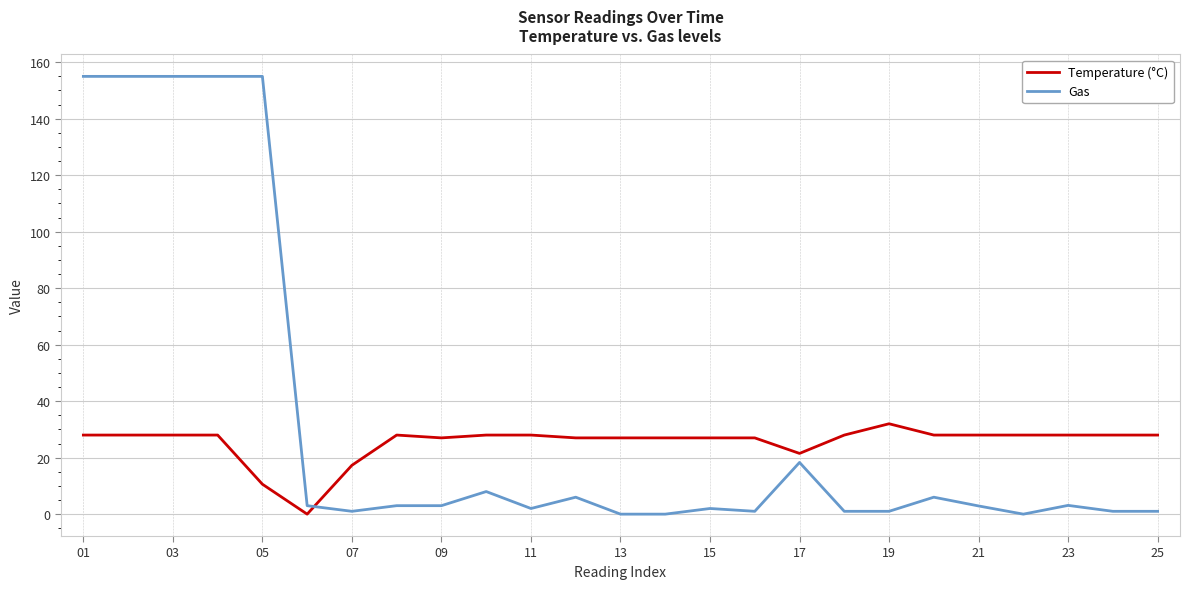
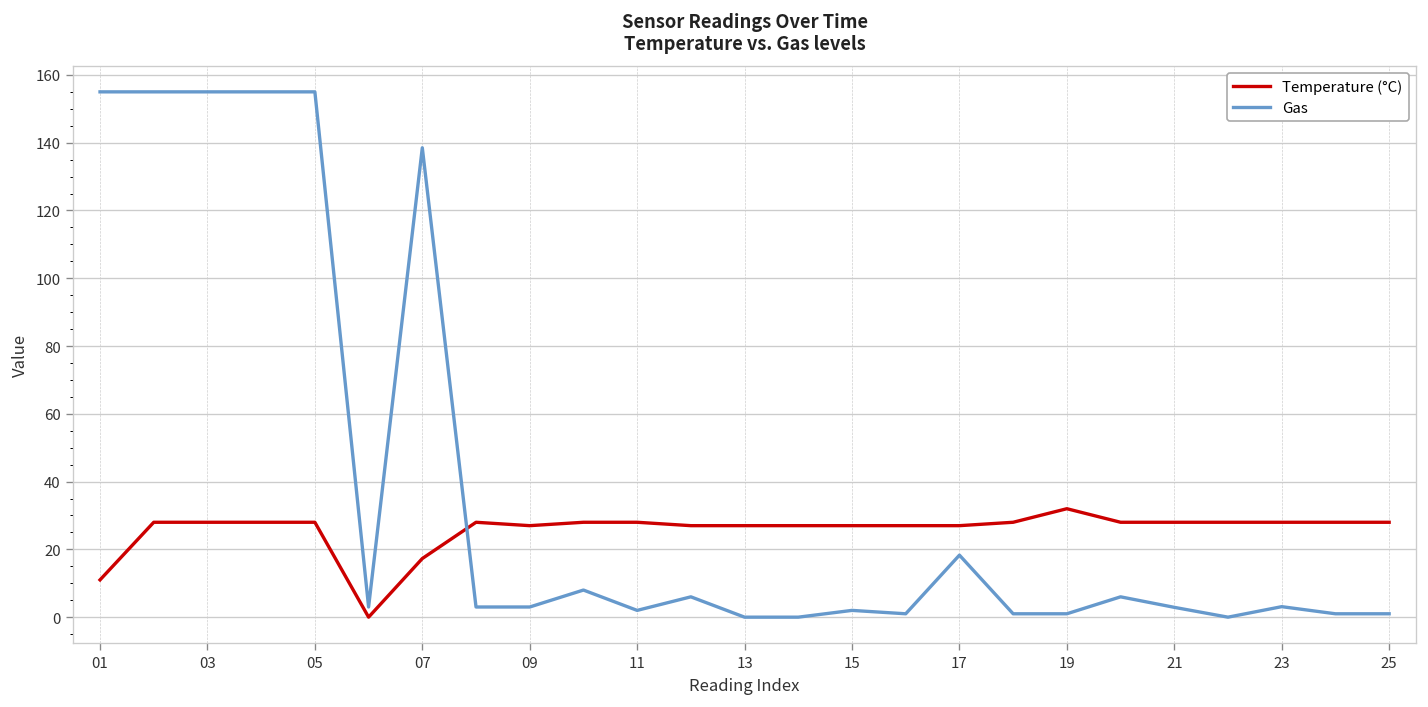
Temperature (°C), 01: 28 -> 11
Temperature (°C), 05: 11 -> 28
Gas, 07: 1 -> 139
Temperature (°C), 17: 22 -> 27
